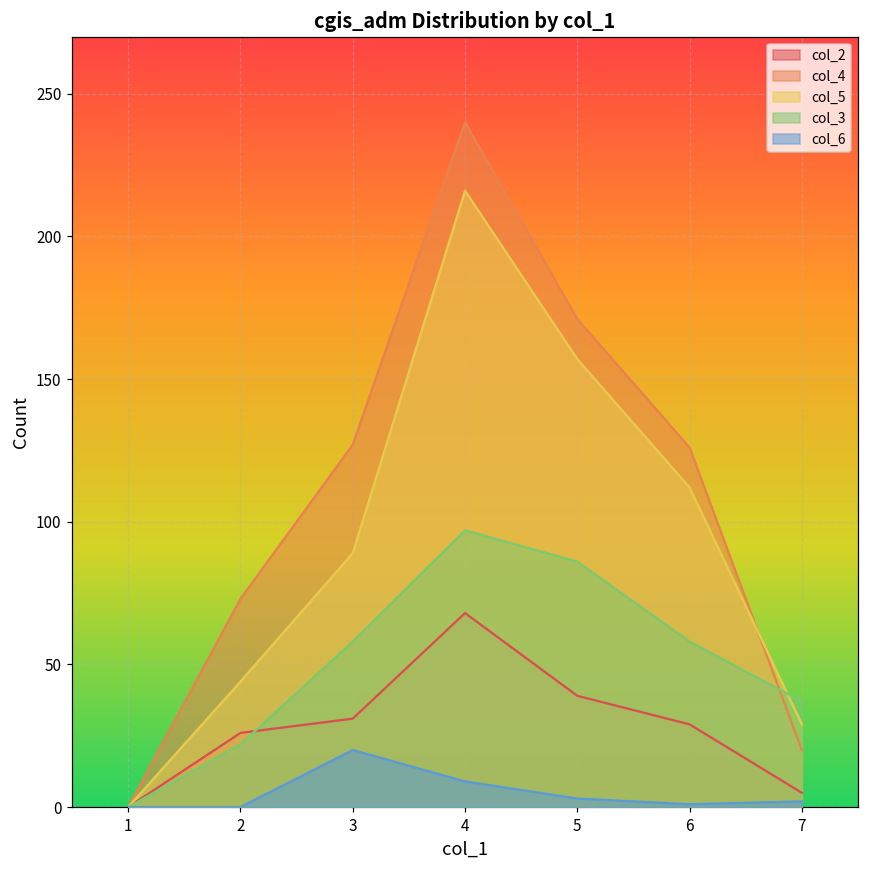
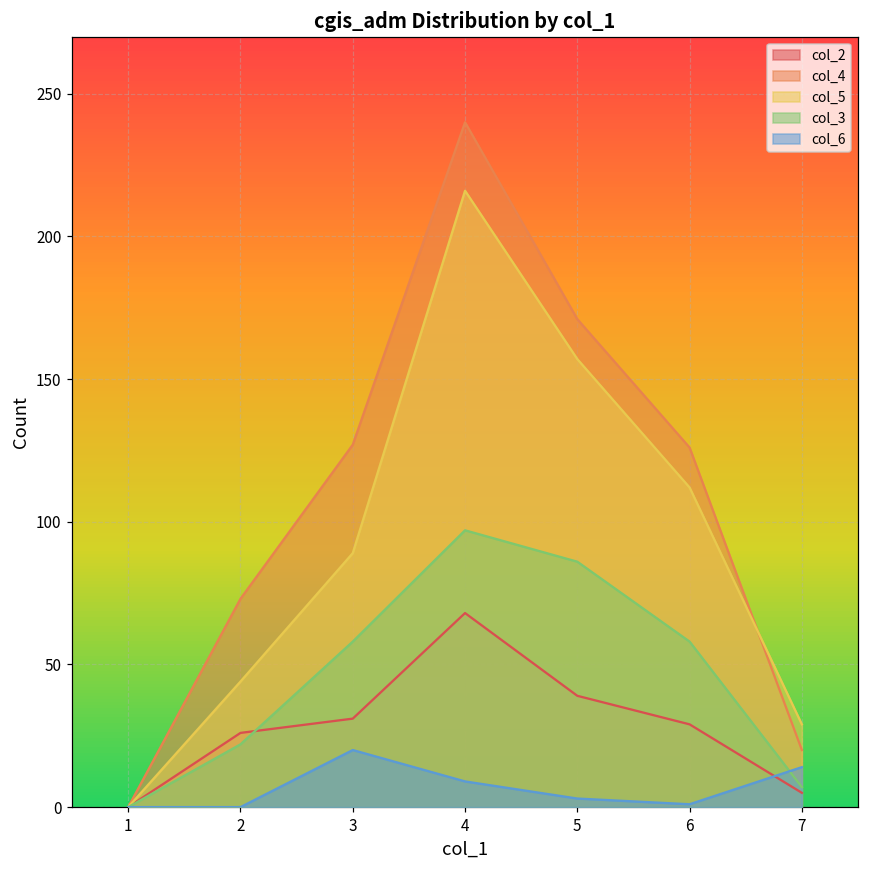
col_3, 7: 37 -> 7
col_6, 7: 2 -> 14
